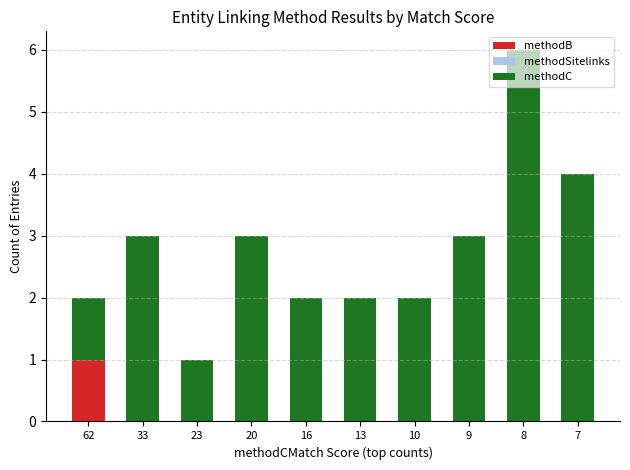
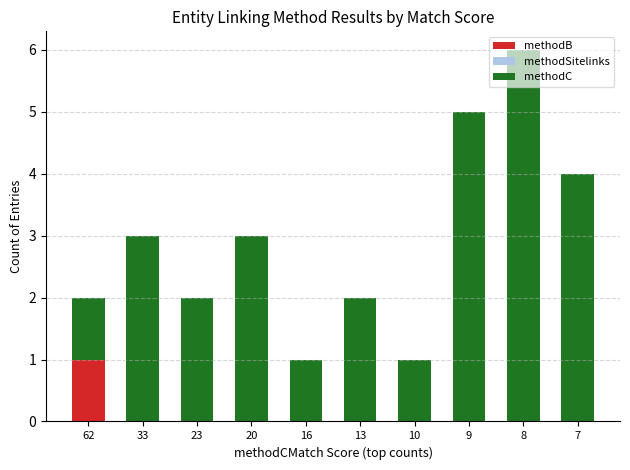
methodC, 23: 1 -> 2
methodC, 16: 2 -> 1
methodC, 10: 2 -> 1
methodC, 9: 3 -> 5
